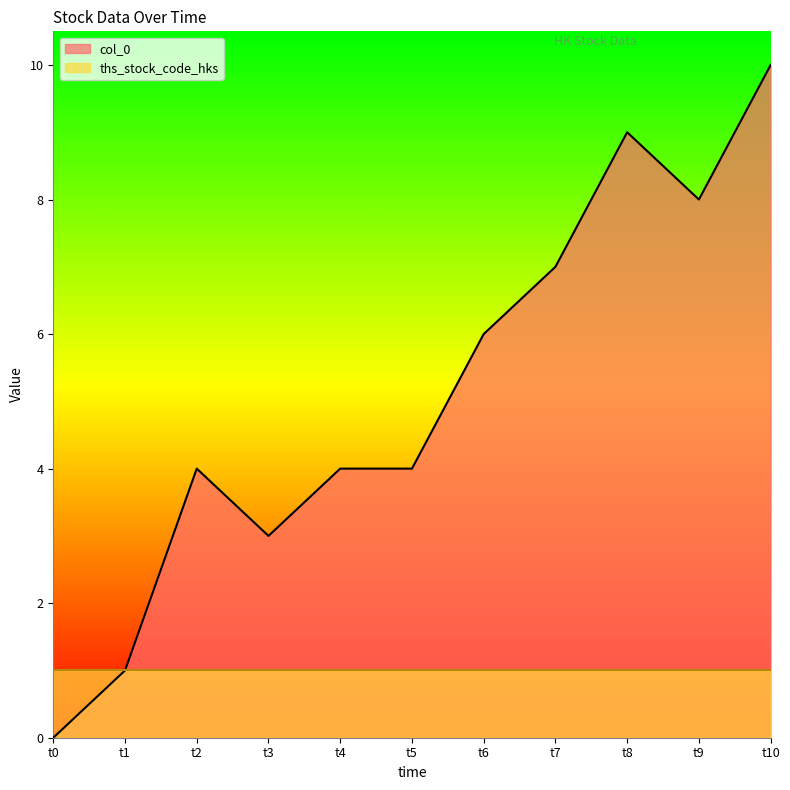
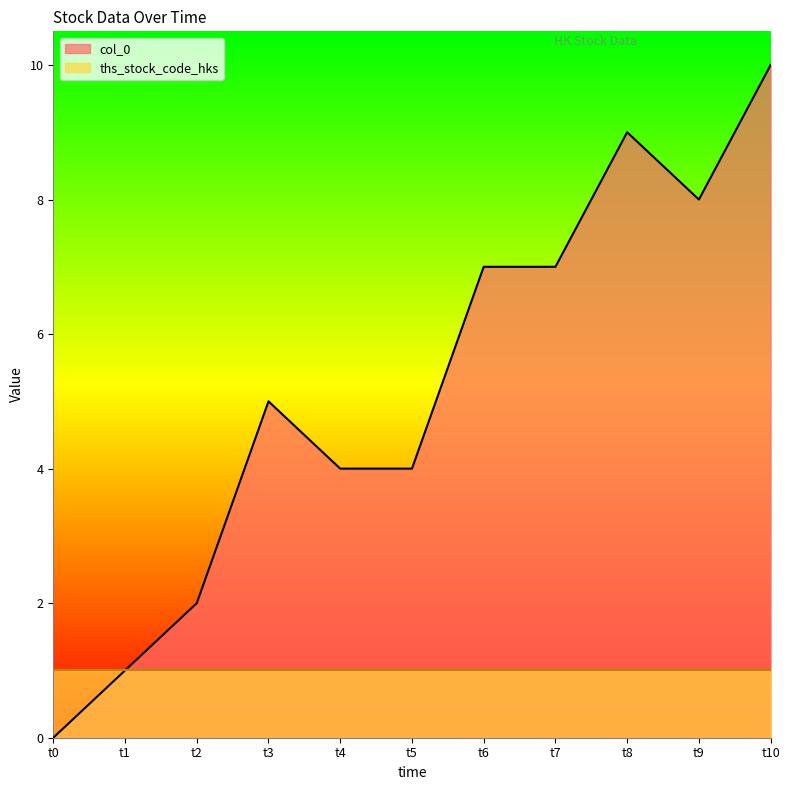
col_0, t2: 4 -> 2
col_0, t3: 3 -> 5
col_0, t6: 6 -> 7
